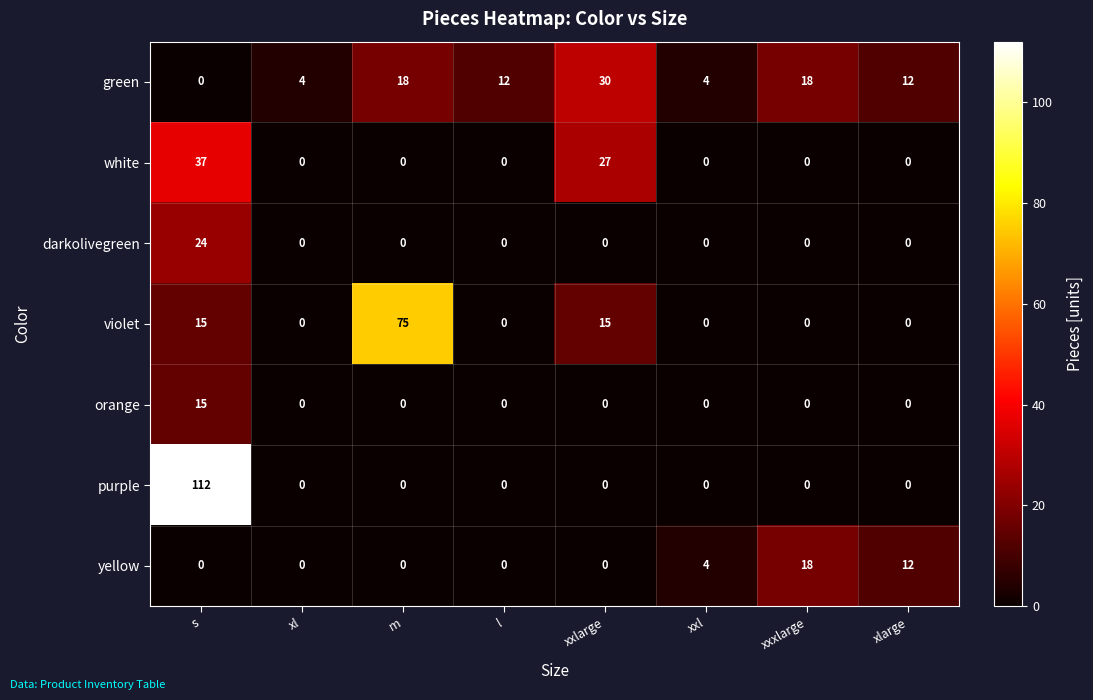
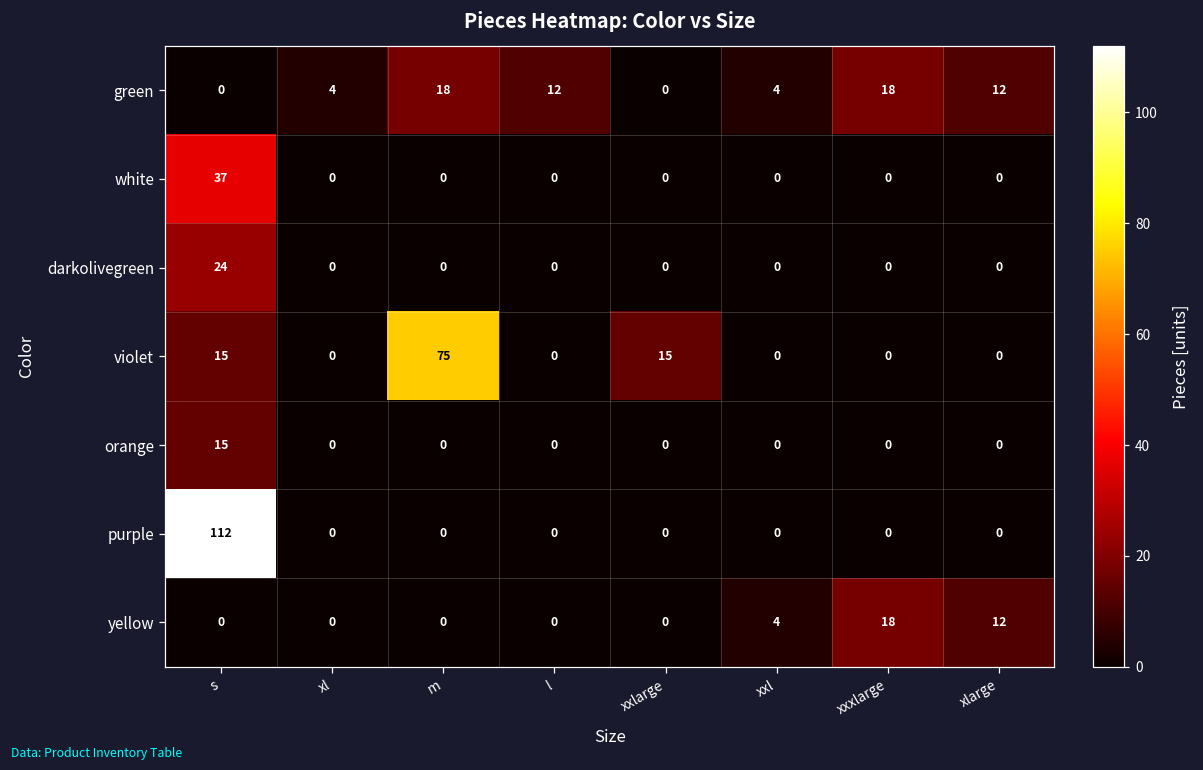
green, xxlarge: 30 -> 0
white, xxlarge: 27 -> 0
